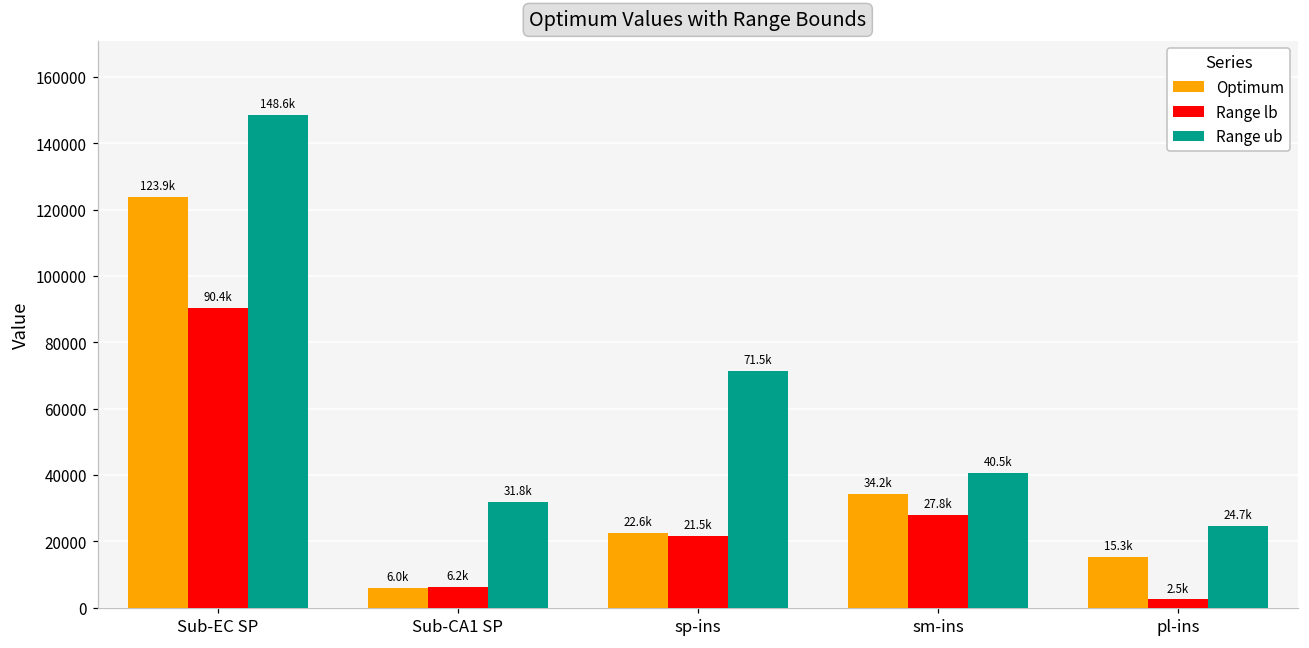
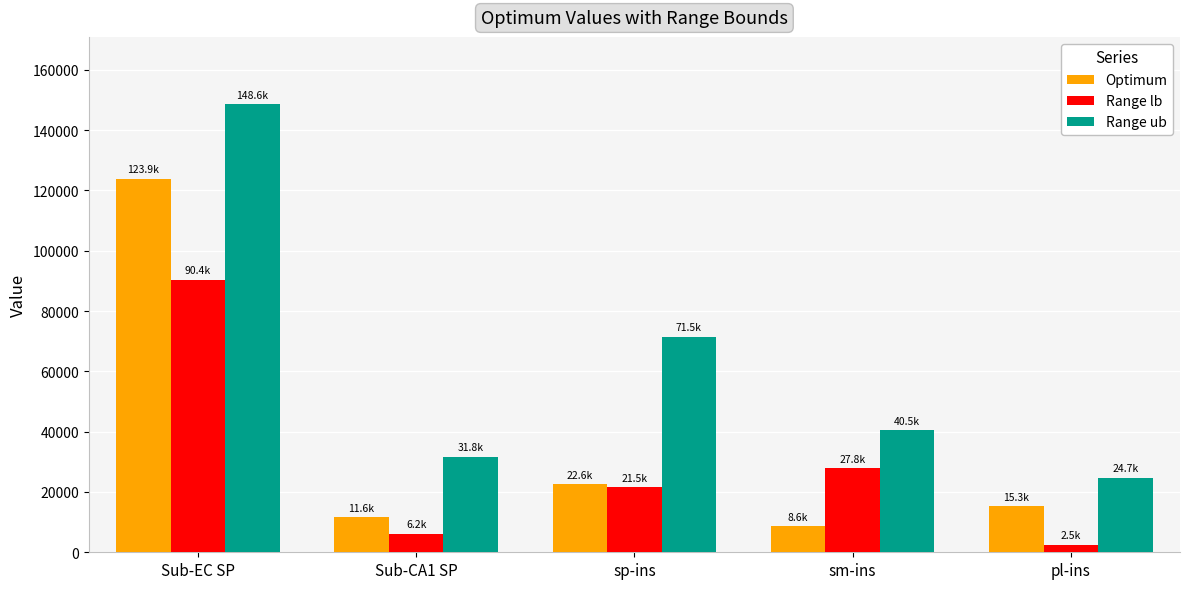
Optimum, Sub-CA1 SP: 6.0k -> 11.6k
Optimum, sm-ins: 34.2k -> 8.6k
